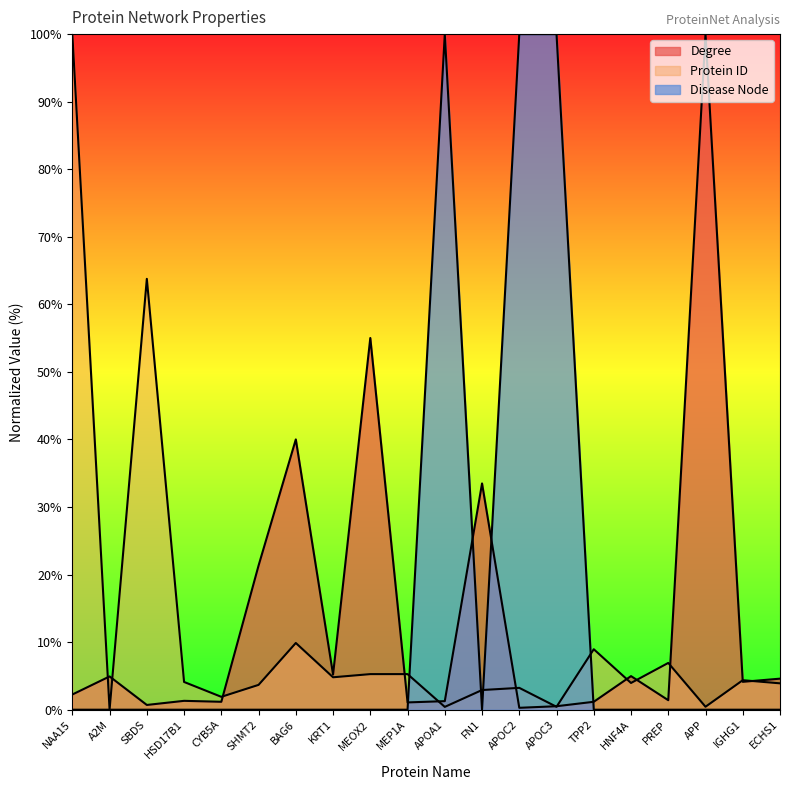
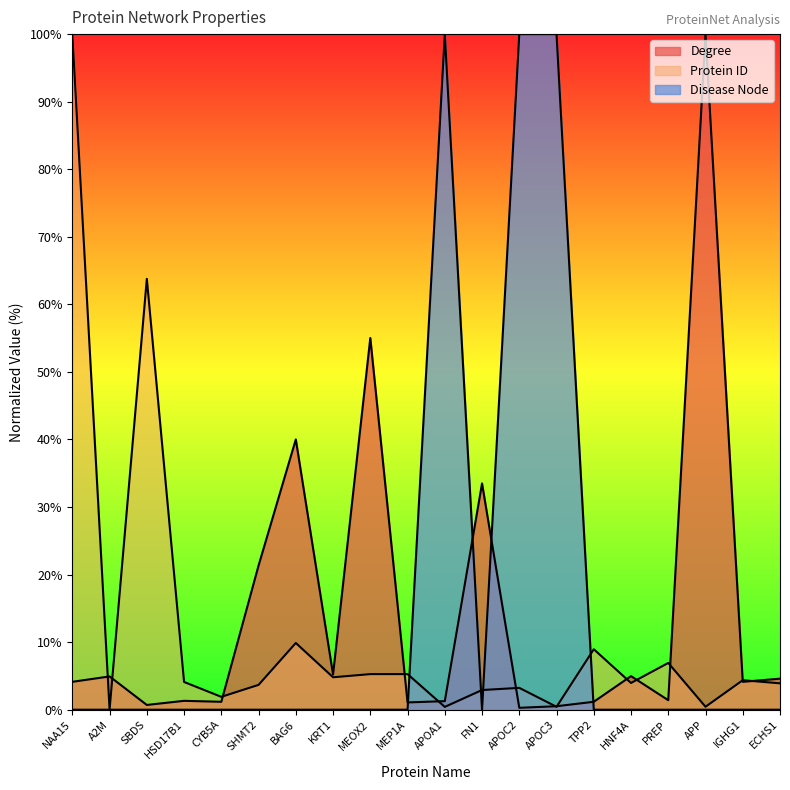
Degree, NAA15: 2% -> 4%
